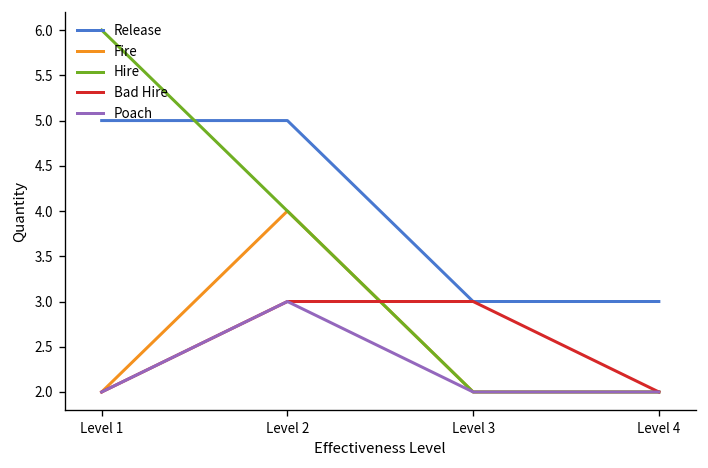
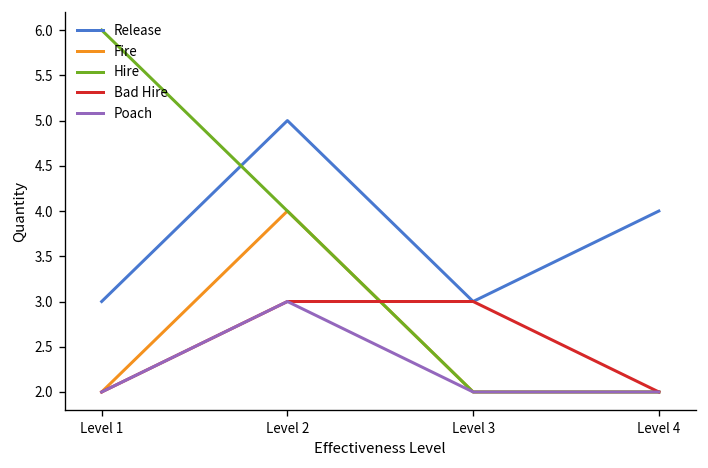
Release, Level 1: 5 -> 3
Release, Level 4: 3 -> 4
